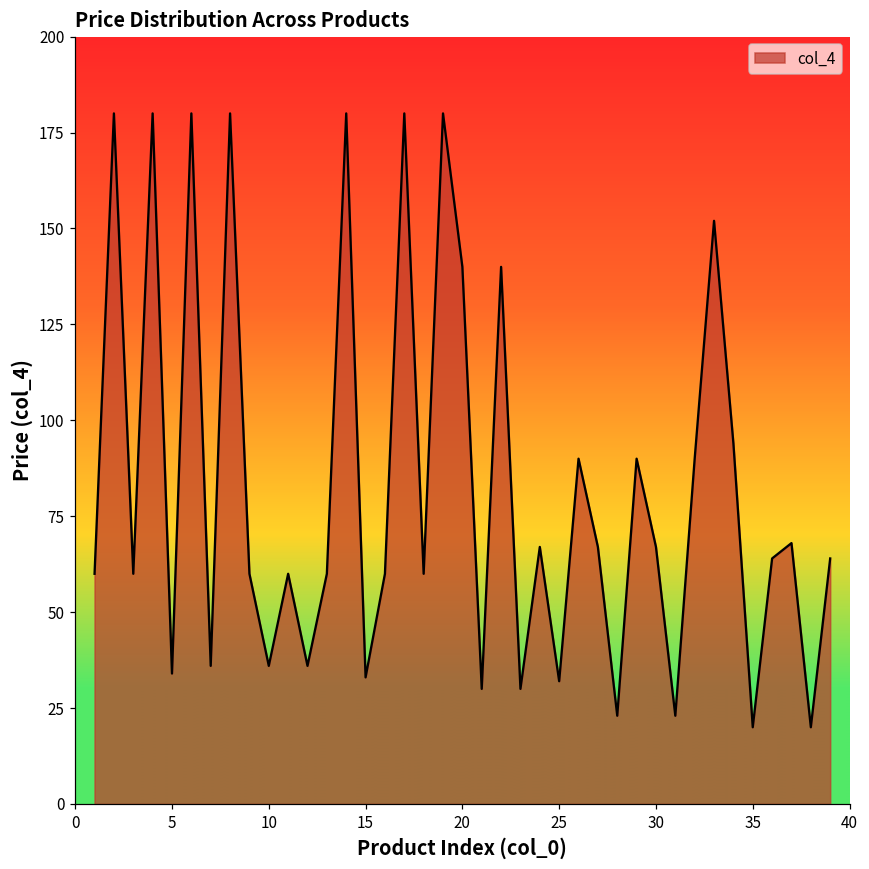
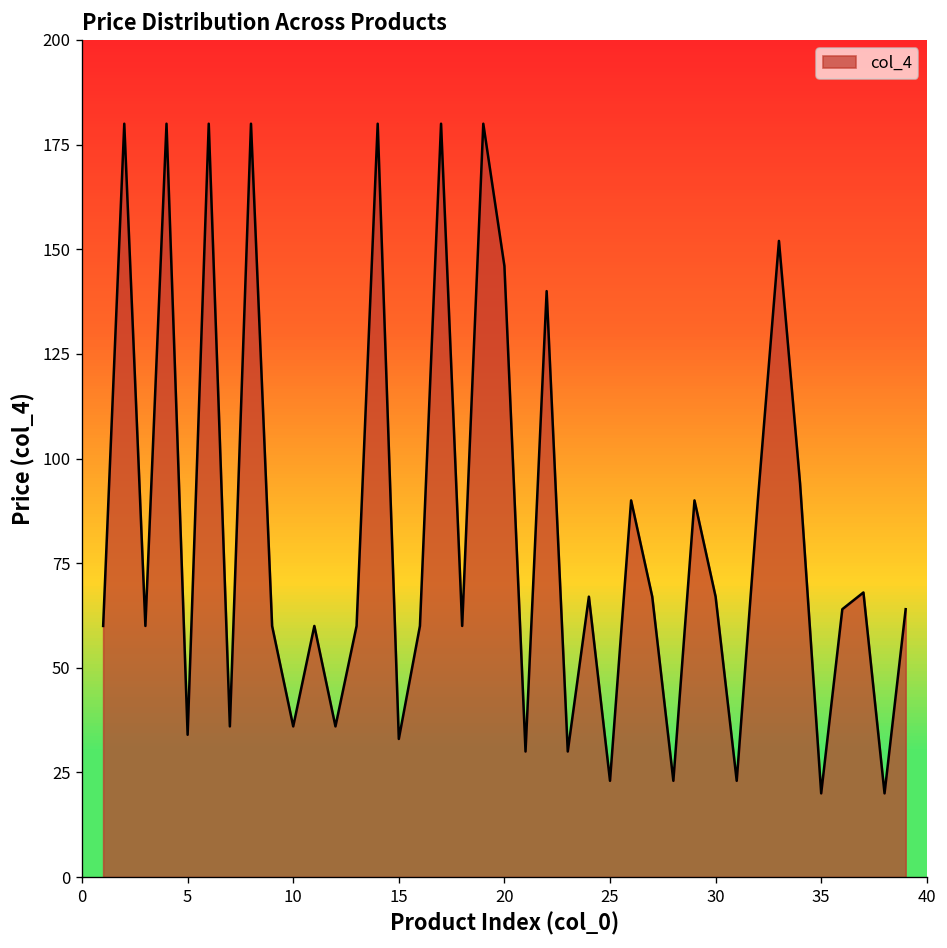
20: 140 -> 146
25: 32 -> 23
